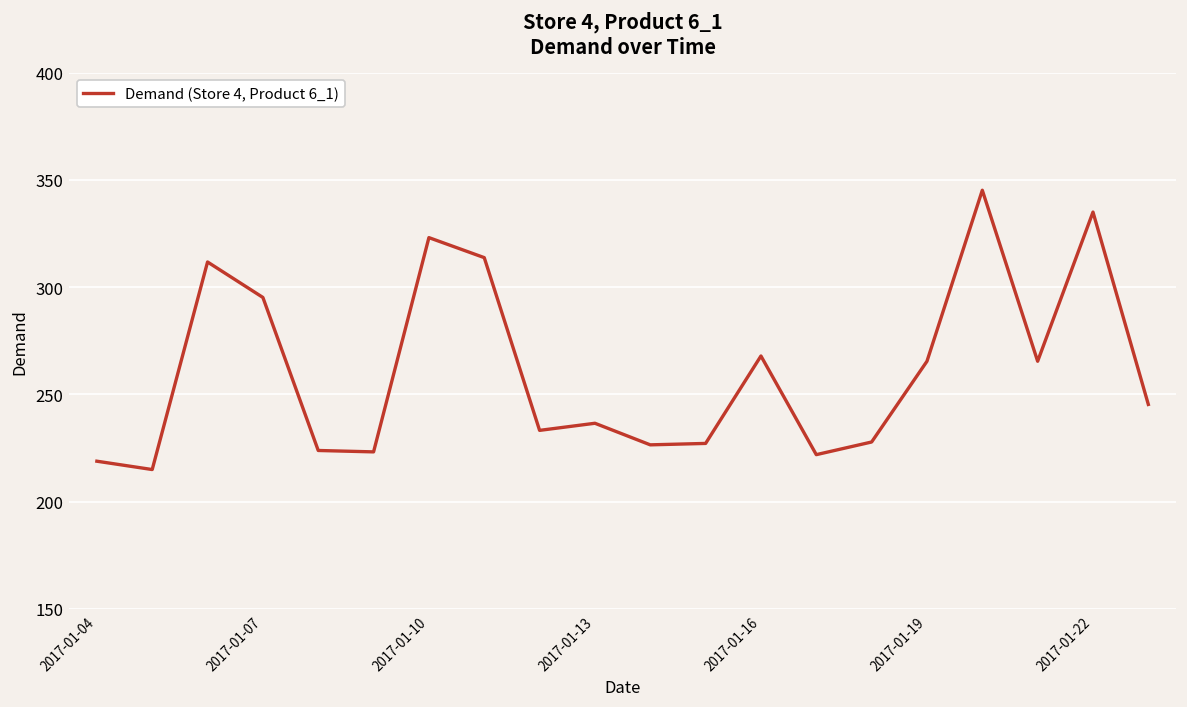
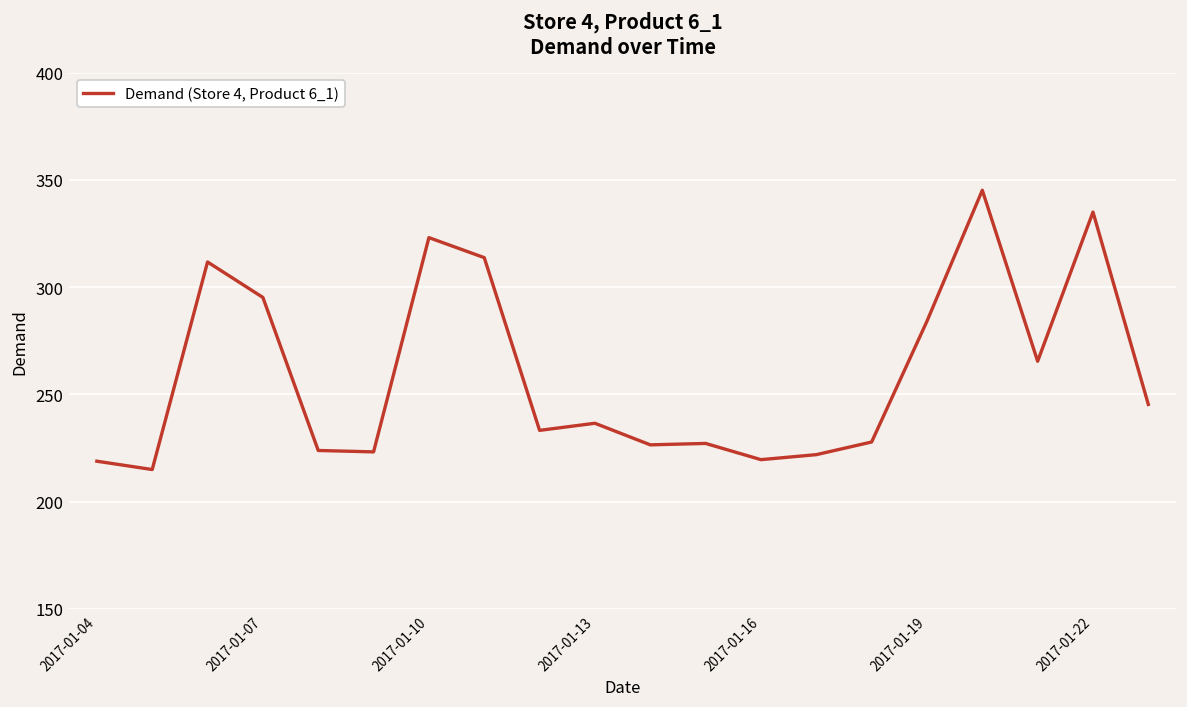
2017-01-16: 268 -> 220
2017-01-19: 265 -> 284
